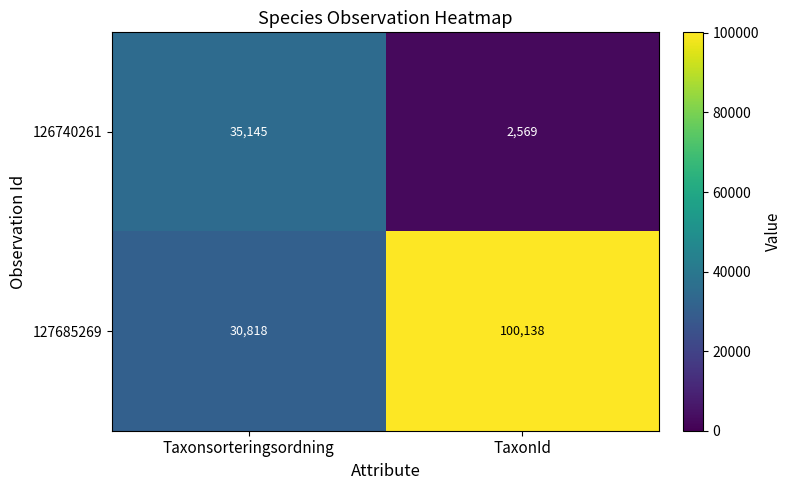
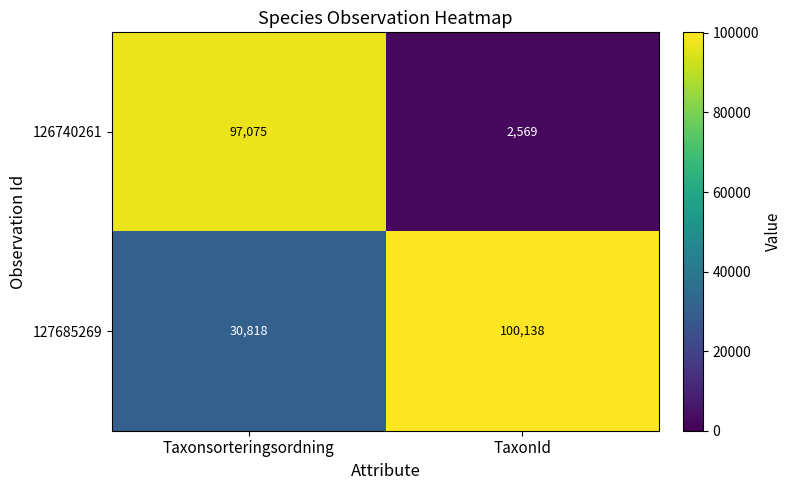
126740261, Taxonsorteringsordning: 35,145 -> 97,075
